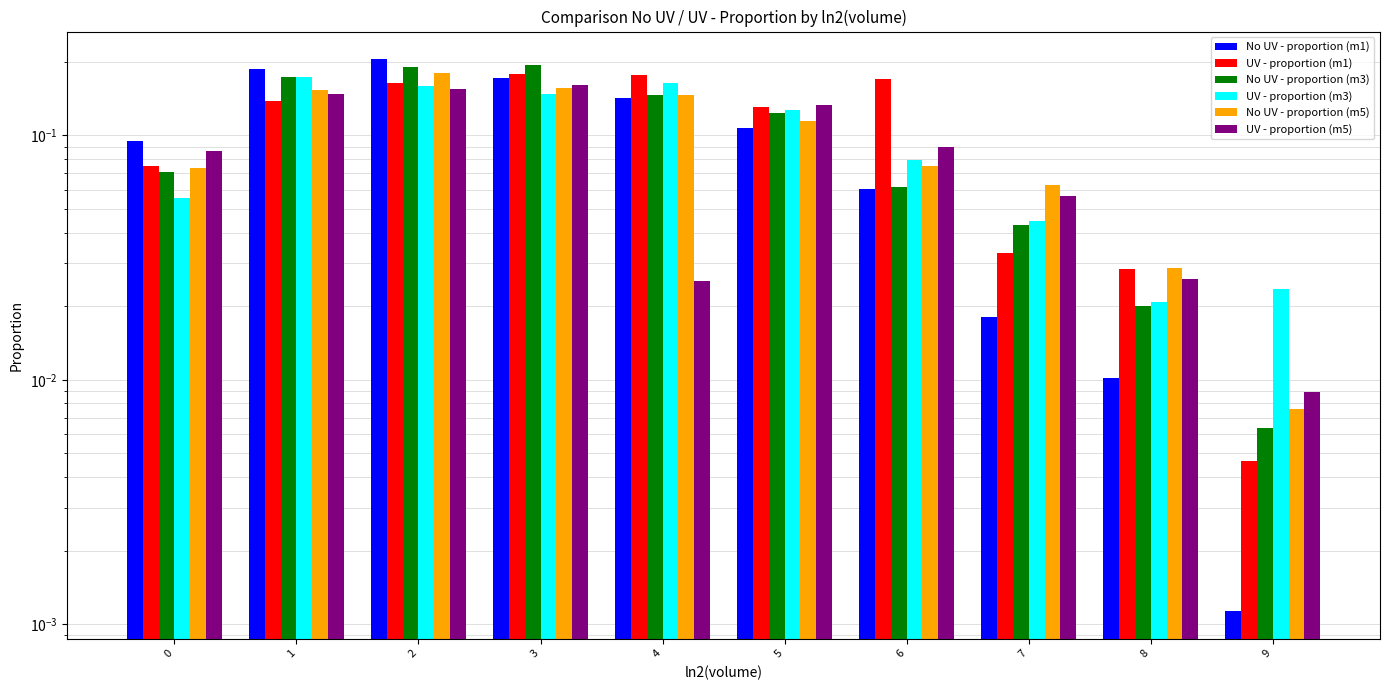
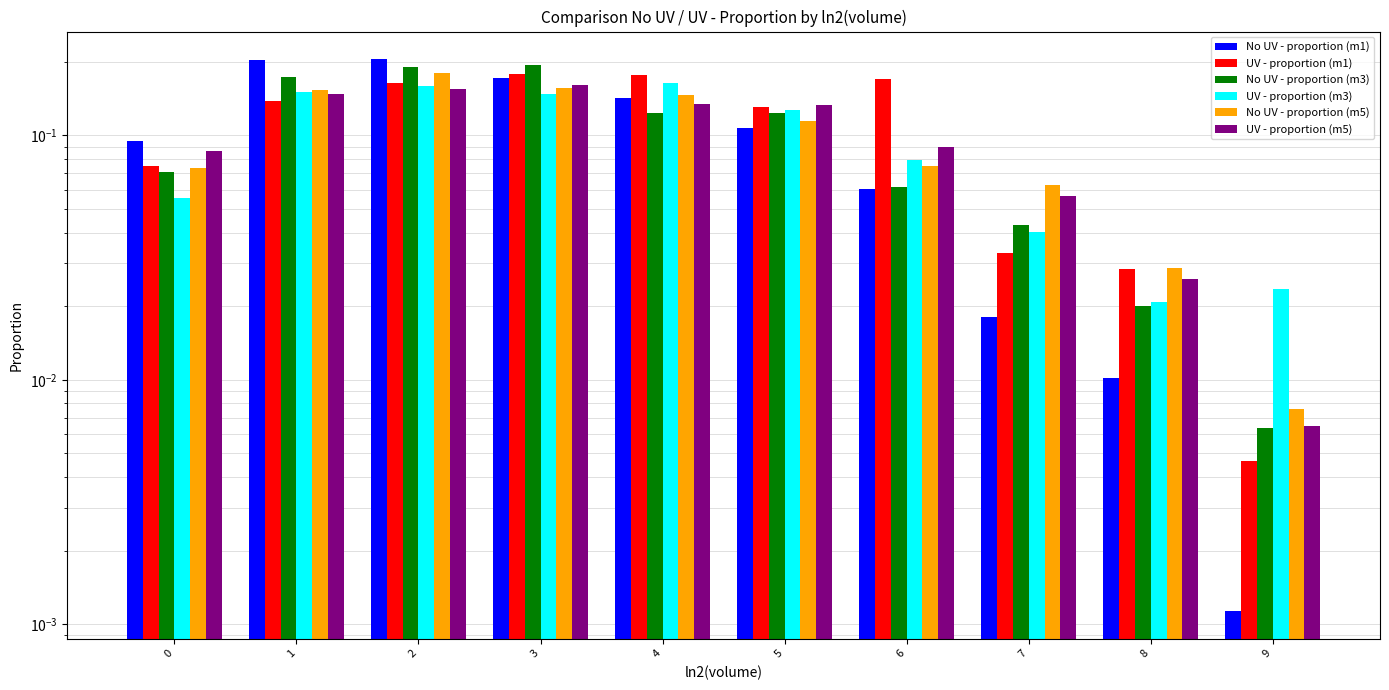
No UV - proportion (m1), 1: 0.19 -> 0.20
UV - proportion (m3), 1: 0.17 -> 0.15
No UV - proportion (m3), 4: 0.15 -> 0.12
UV - proportion (m5), 4: 0.025 -> 0.13
UV - proportion (m3), 7: 0.045 -> 0.040
UV - proportion (m5), 9: 0.0090 -> 0.0065
